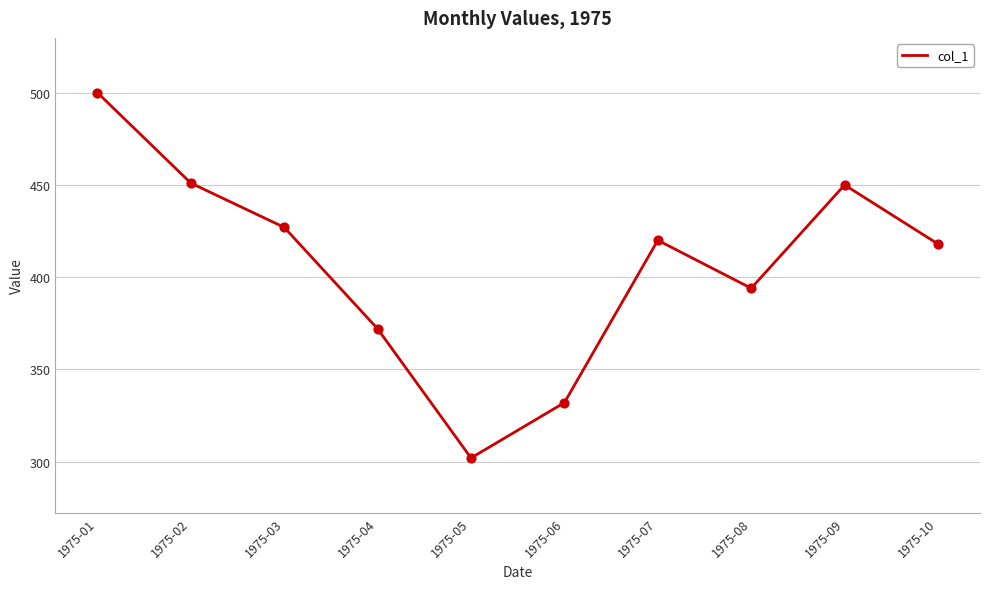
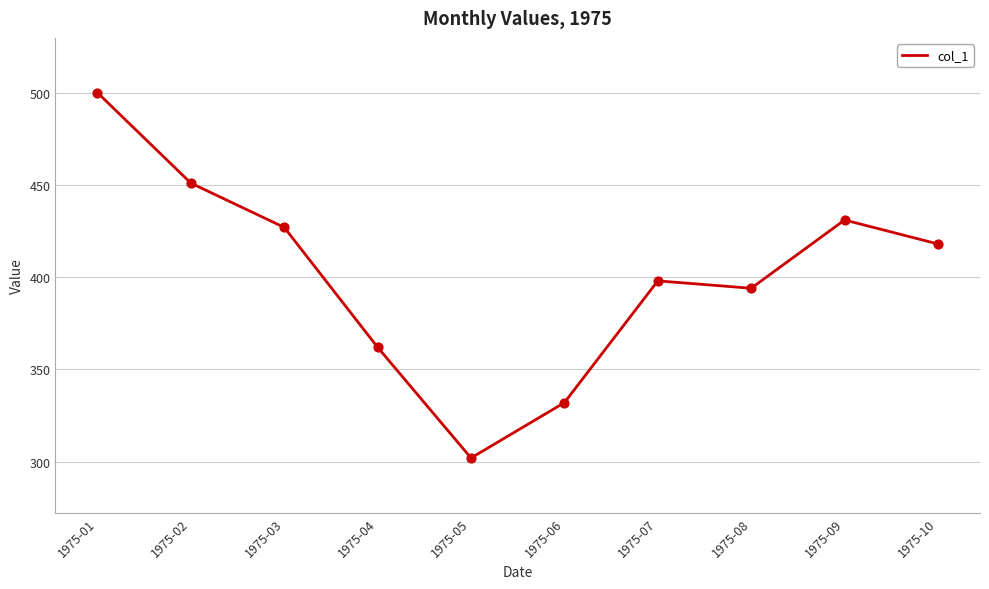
1975-04: 372 -> 362
1975-07: 420 -> 398
1975-09: 450 -> 431
